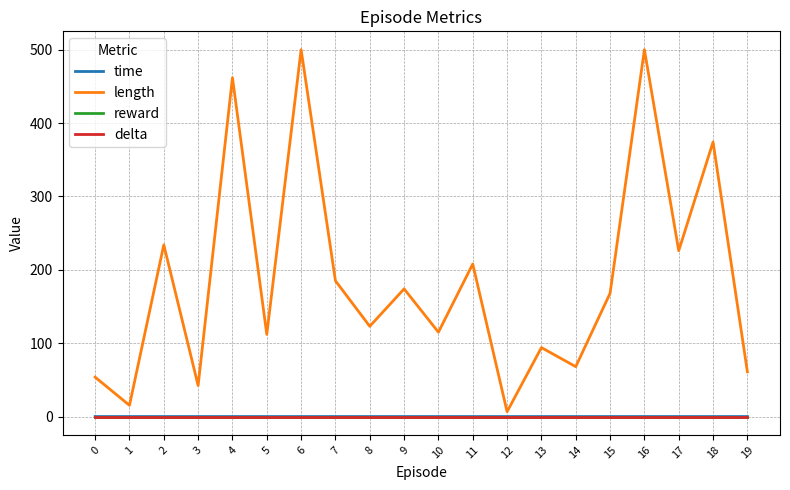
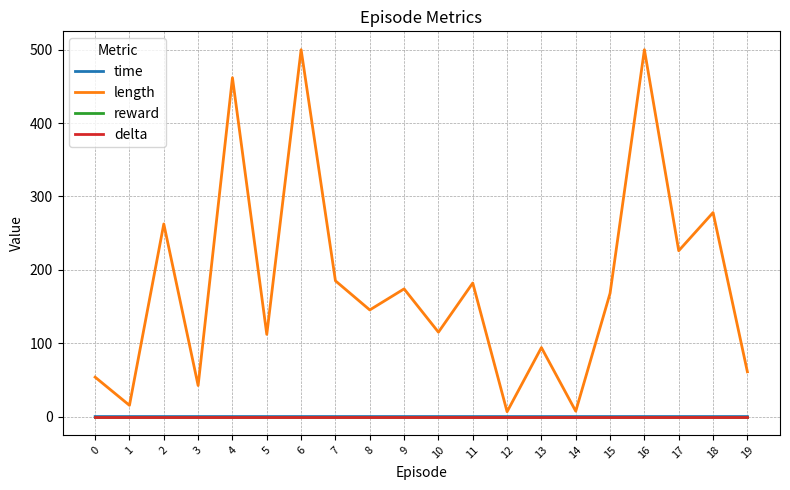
length, 2: 230 -> 260
length, 8: 120 -> 150
length, 11: 210 -> 180
length, 14: 70 -> 10
length, 18: 370 -> 280
